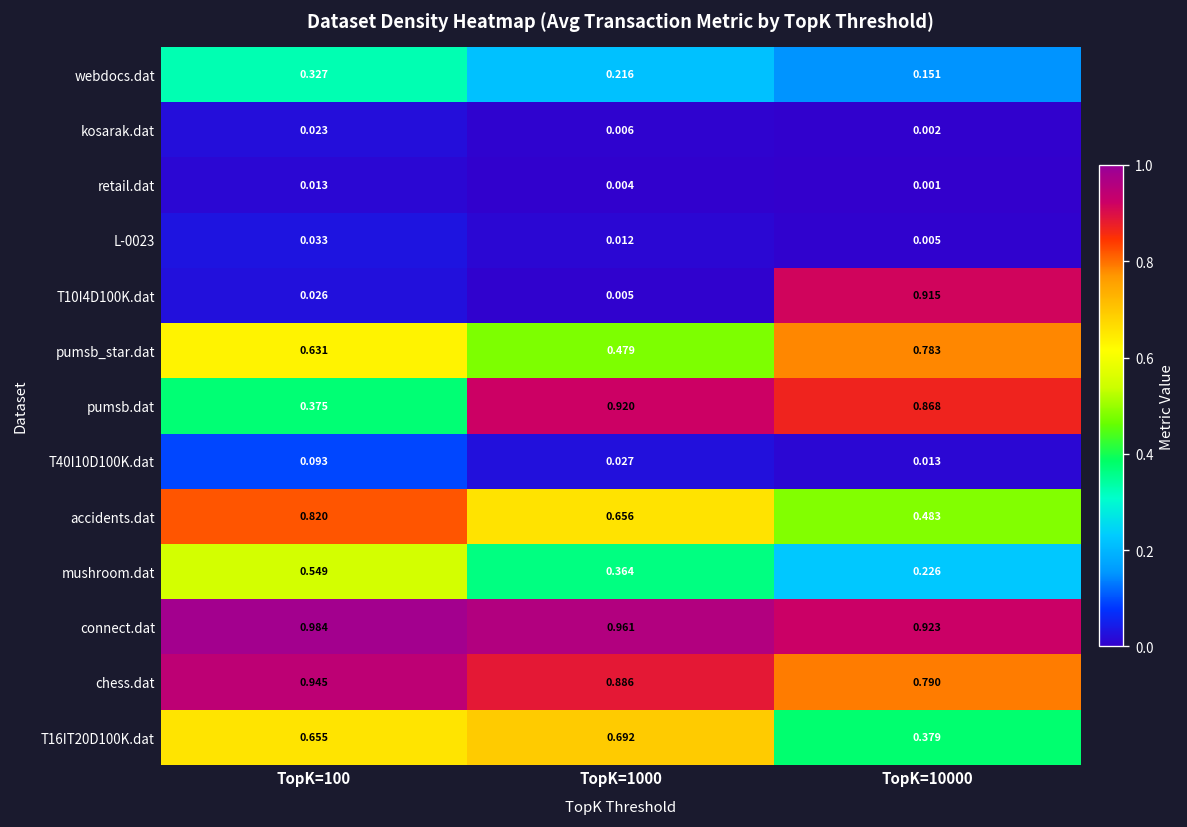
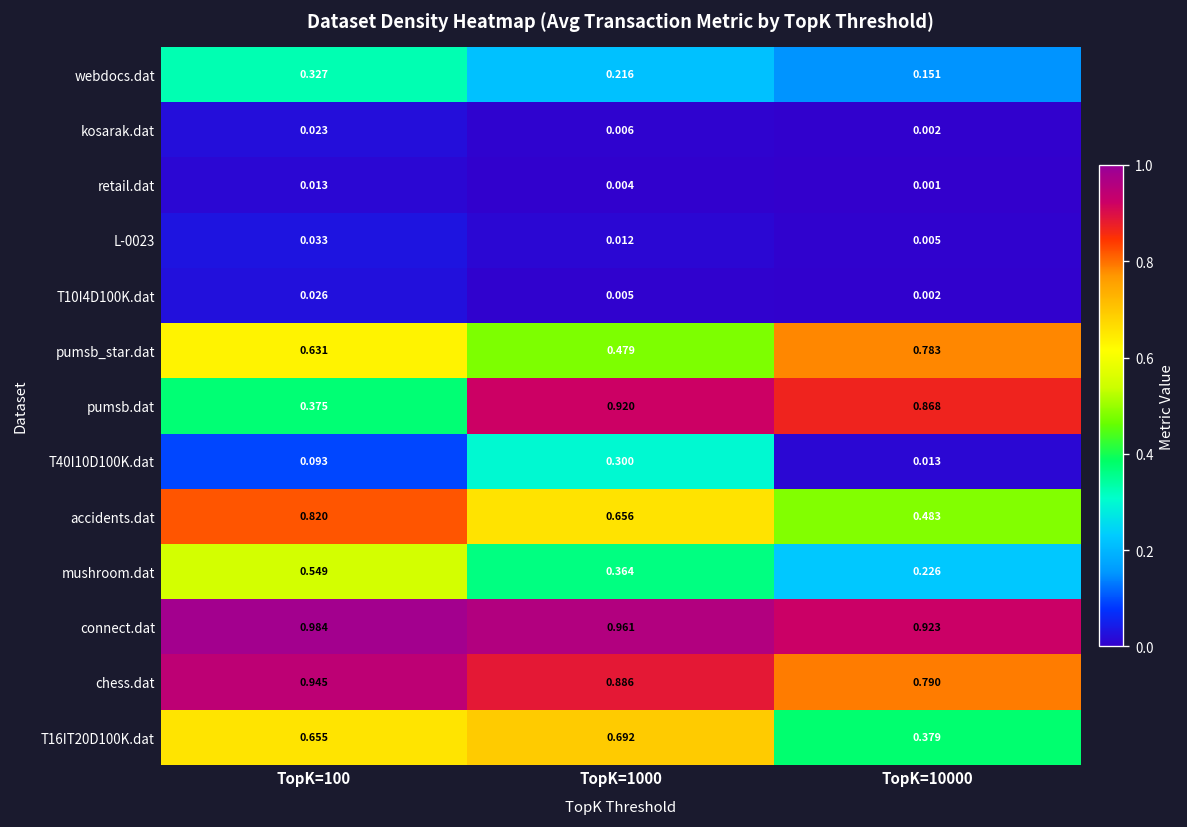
T10I4D100K.dat, TopK=10000: 0.915 -> 0.002
T40I10D100K.dat, TopK=1000: 0.027 -> 0.300
